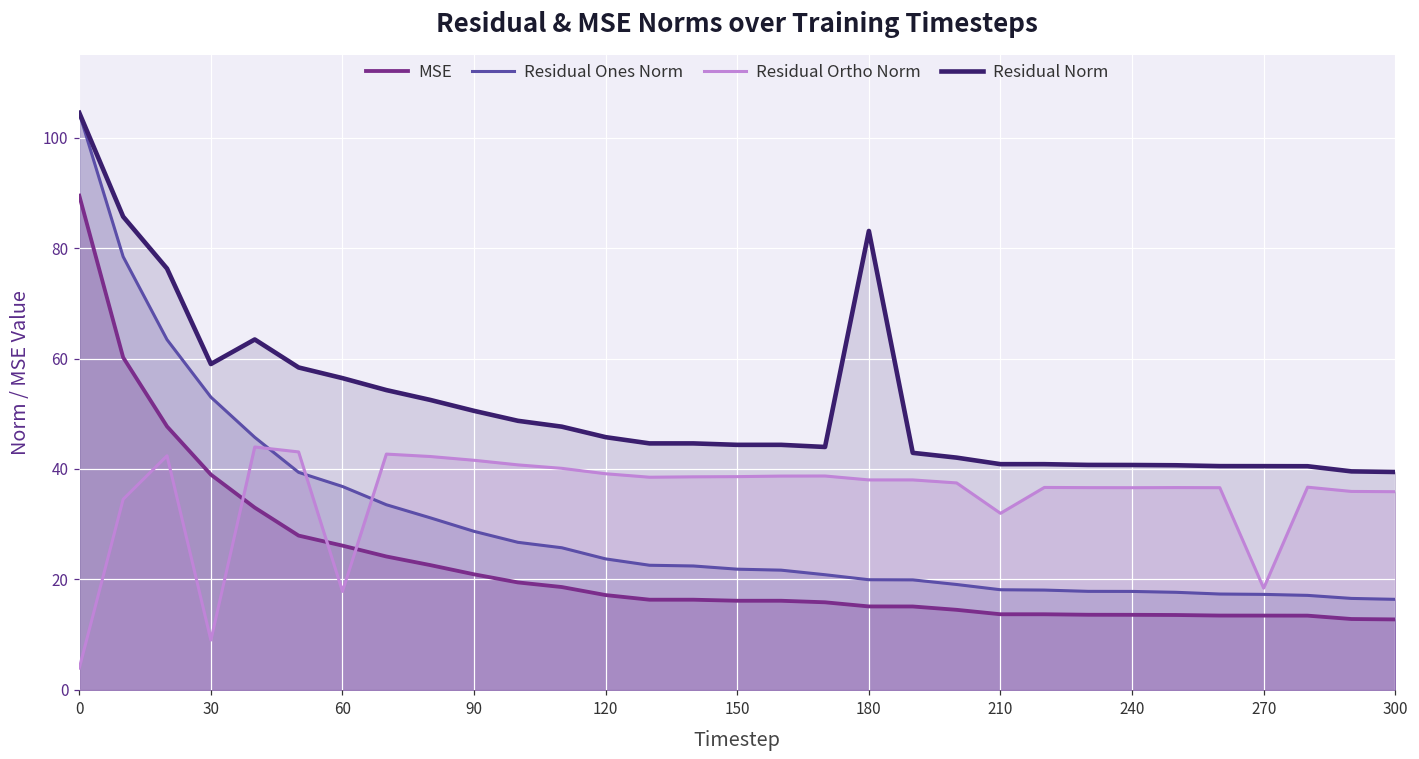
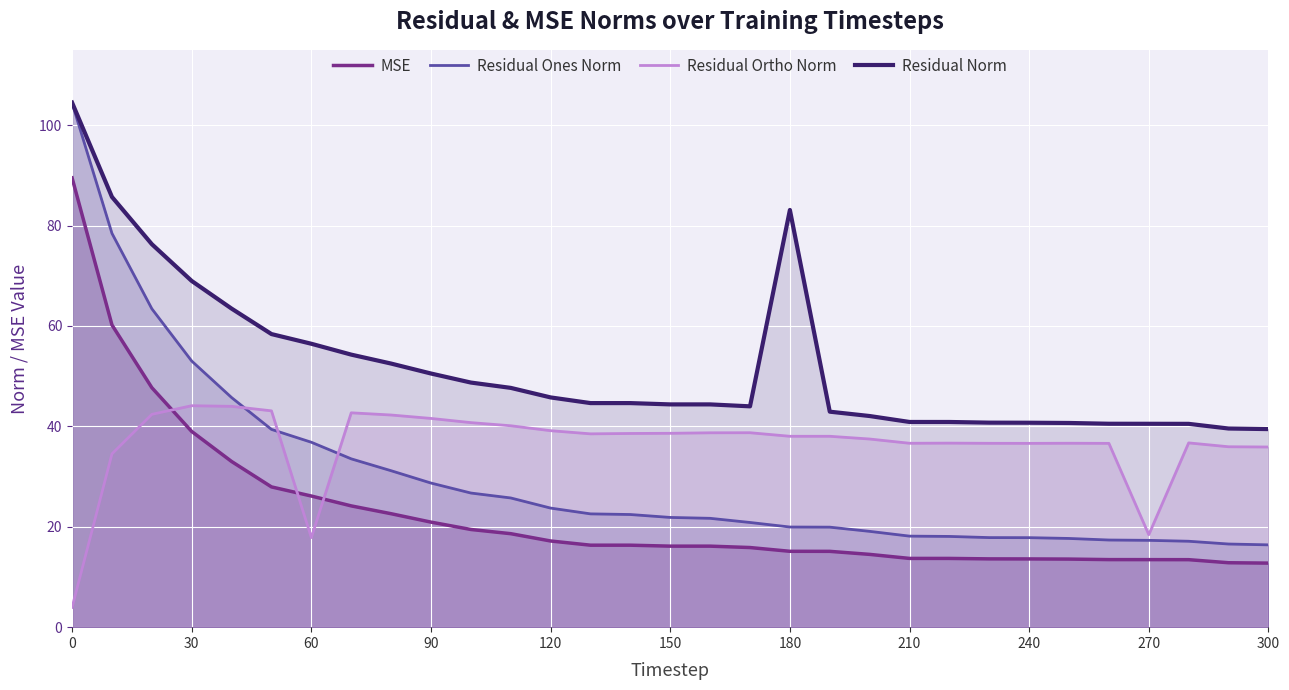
Residual Ortho Norm, 30: 9 -> 44
Residual Norm, 30: 59 -> 69
Residual Ortho Norm, 210: 32 -> 37
